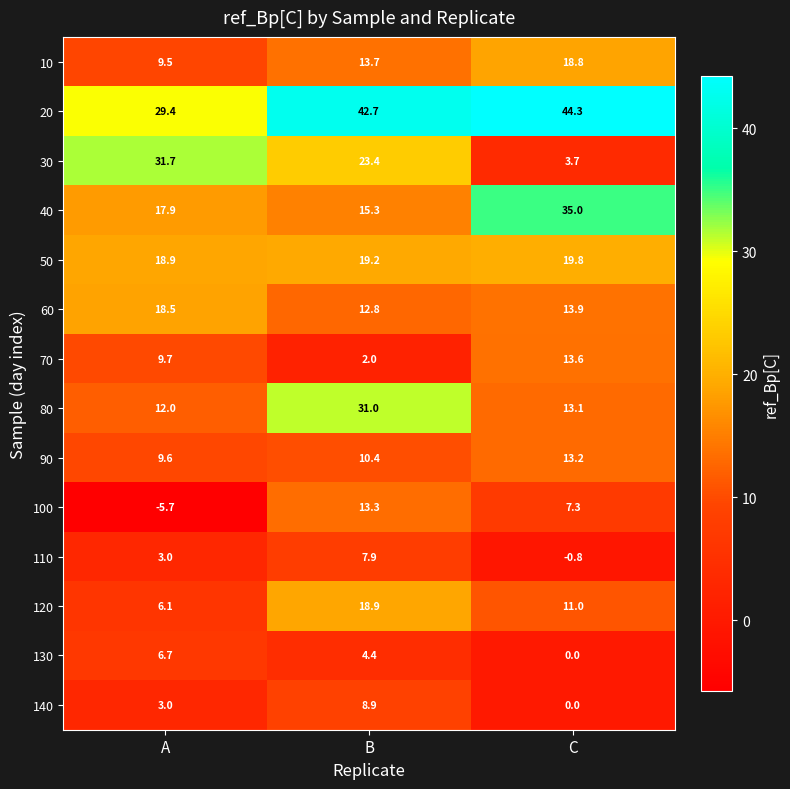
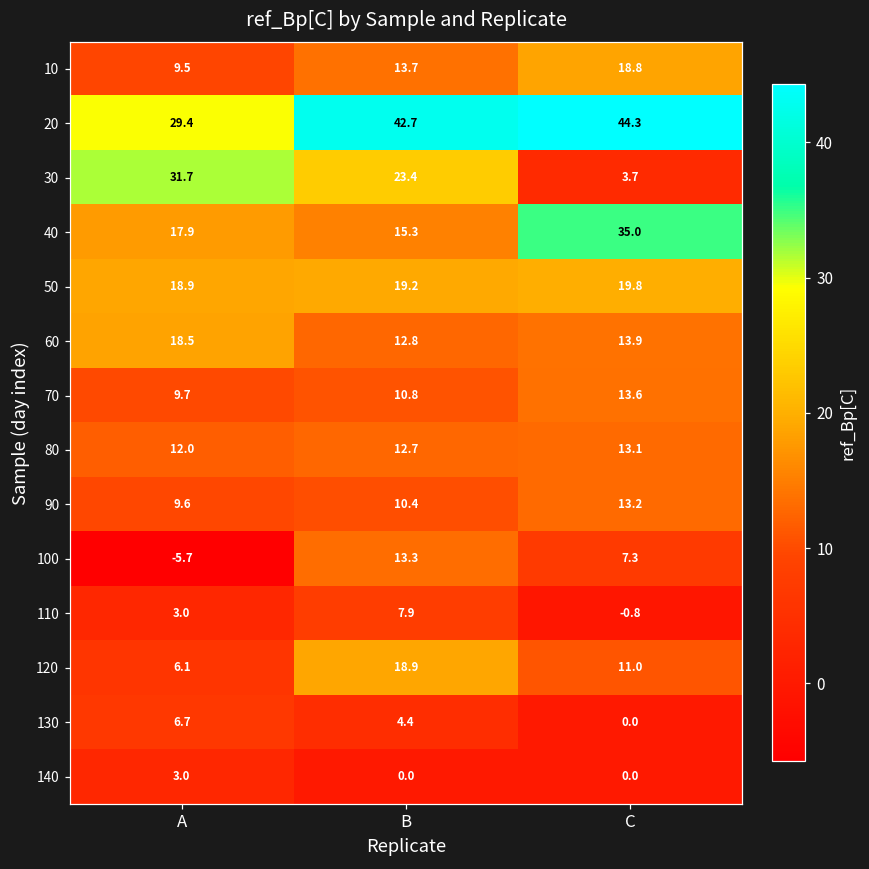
70, B: 2.0 -> 10.8
80, B: 31.0 -> 12.7
140, B: 8.9 -> 0.0
